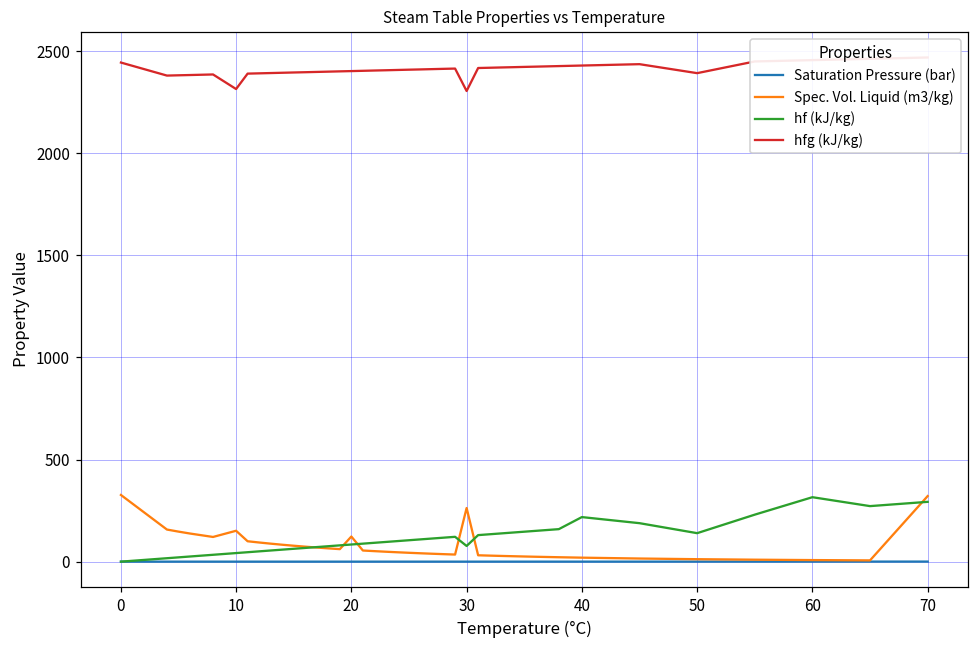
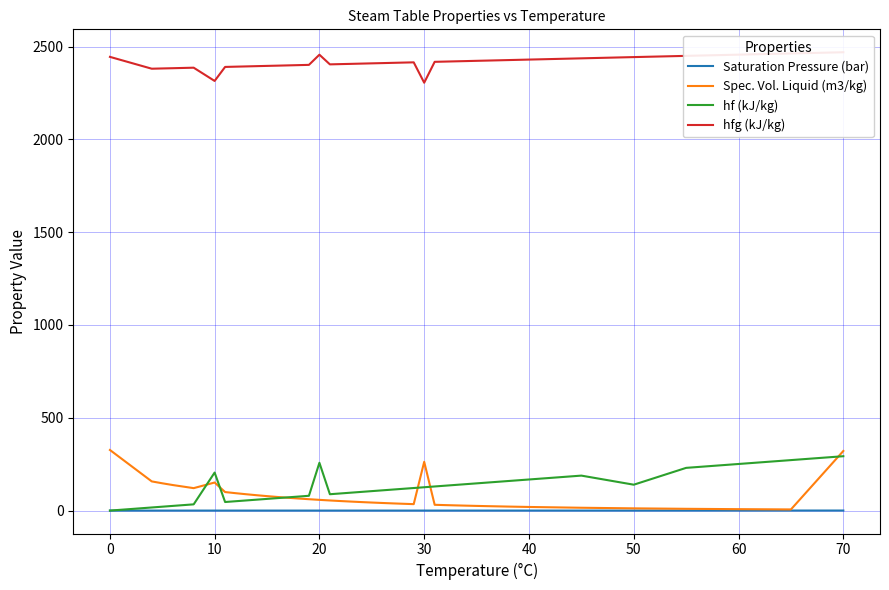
hf (kJ/kg), 10: 40 -> 200
Spec. Vol. Liquid (m3/kg), 20: 120 -> 60
hf (kJ/kg), 20: 80 -> 260
hfg (kJ/kg), 20: 2400 -> 2460
hf (kJ/kg), 30: 80 -> 130
hf (kJ/kg), 40: 220 -> 170
hfg (kJ/kg), 50: 2390 -> 2440
hf (kJ/kg), 60: 320 -> 250
